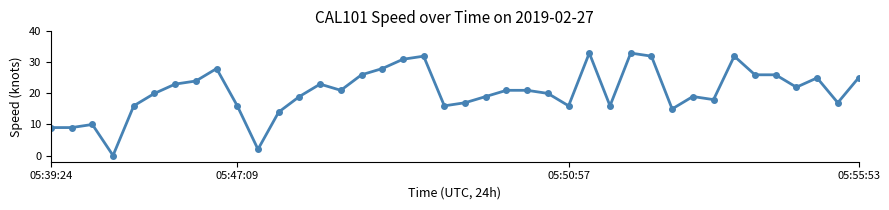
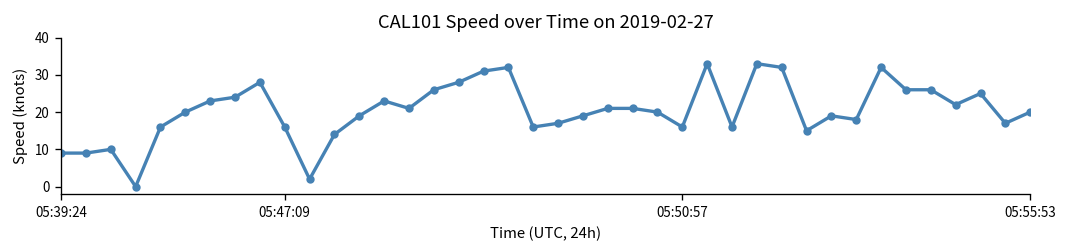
05:55:53: 25 -> 20
